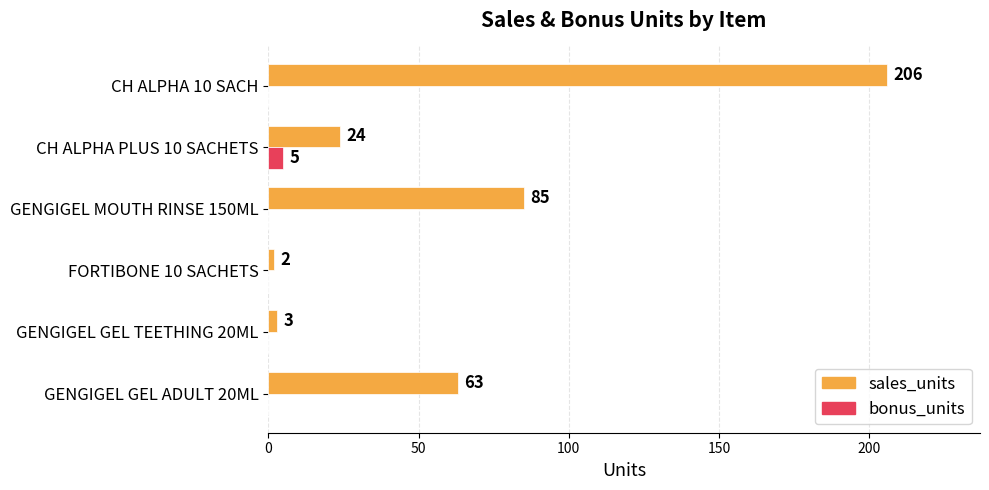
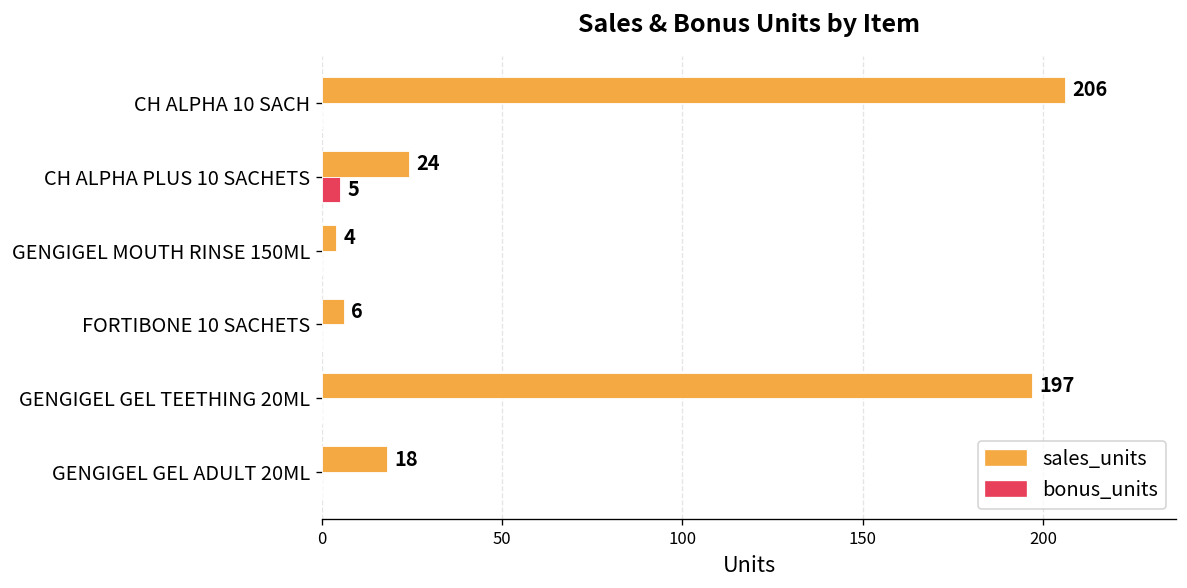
sales_units, GENGIGEL MOUTH RINSE 150ML: 85 -> 4
sales_units, FORTIBONE 10 SACHETS: 2 -> 6
sales_units, GENGIGEL GEL TEETHING 20ML: 3 -> 197
sales_units, GENGIGEL GEL ADULT 20ML: 63 -> 18
